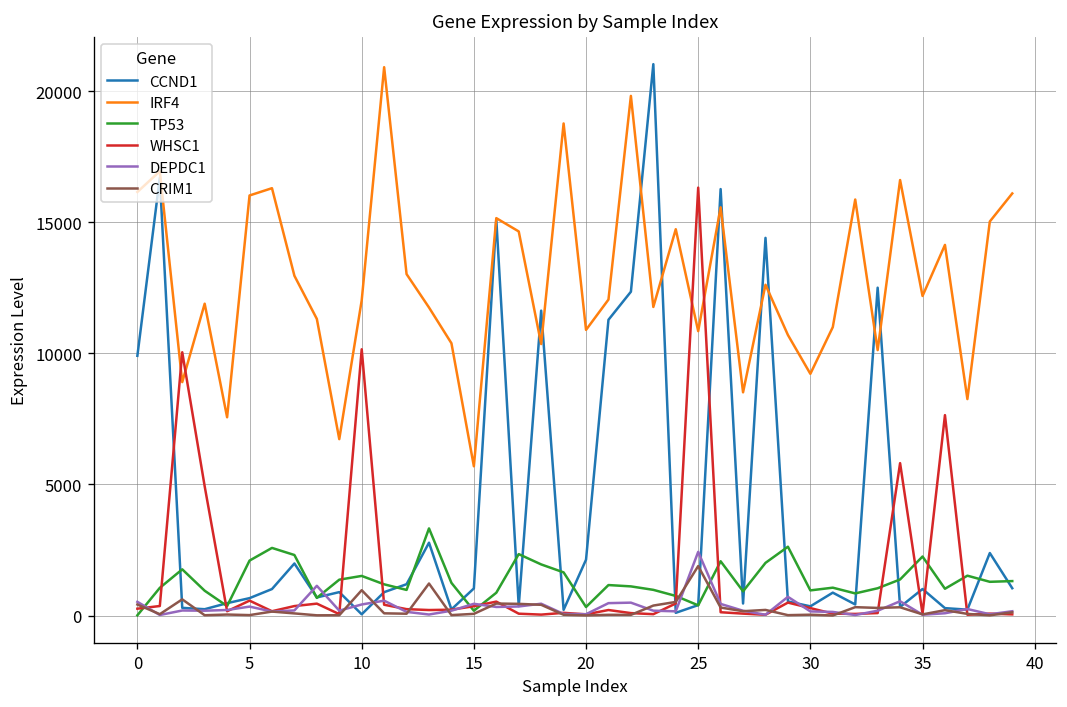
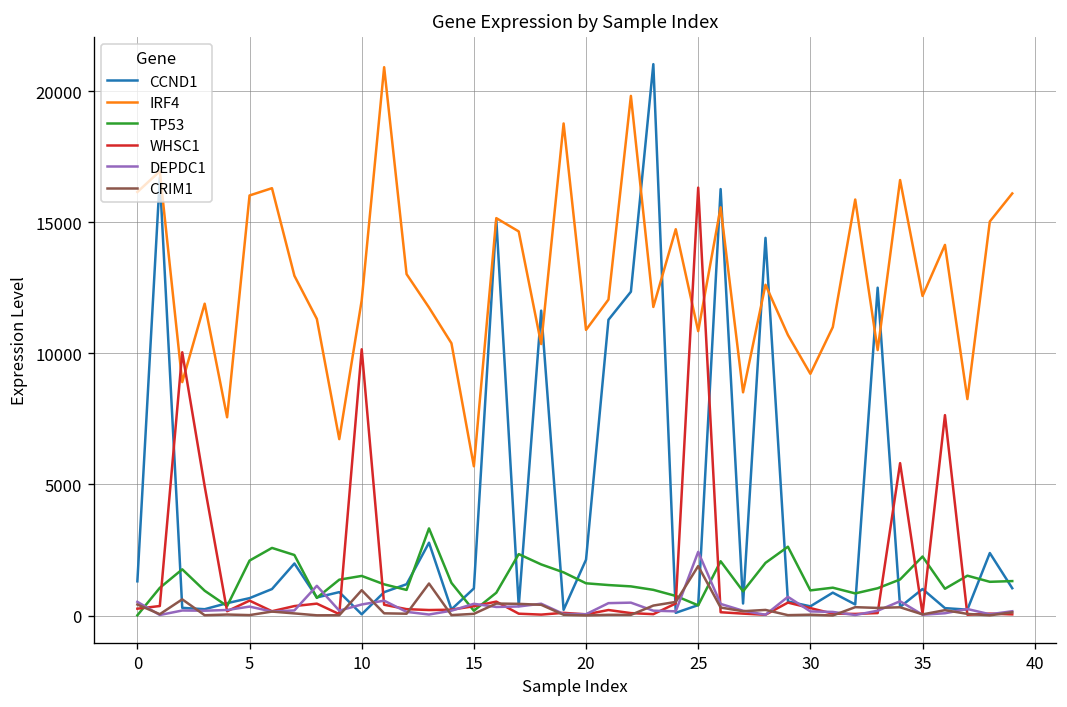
CCND1, 0: 9900 -> 1300
TP53, 20: 300 -> 1200
